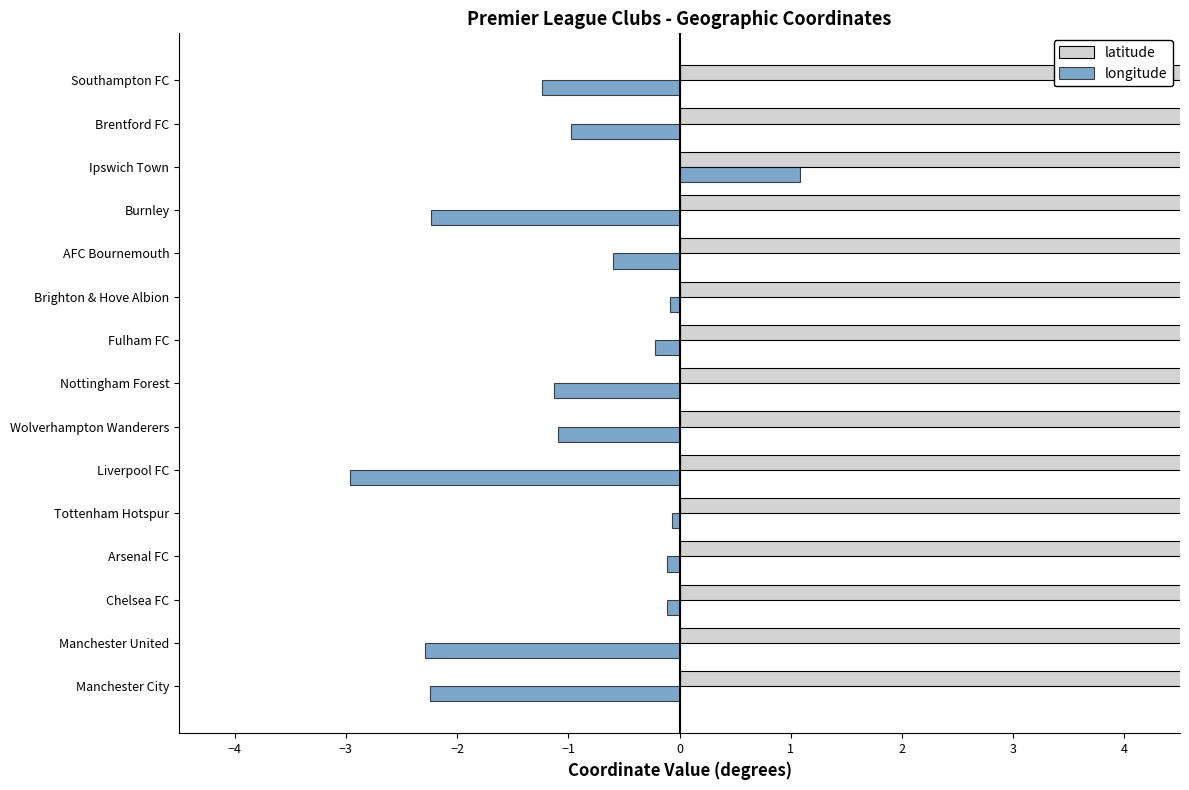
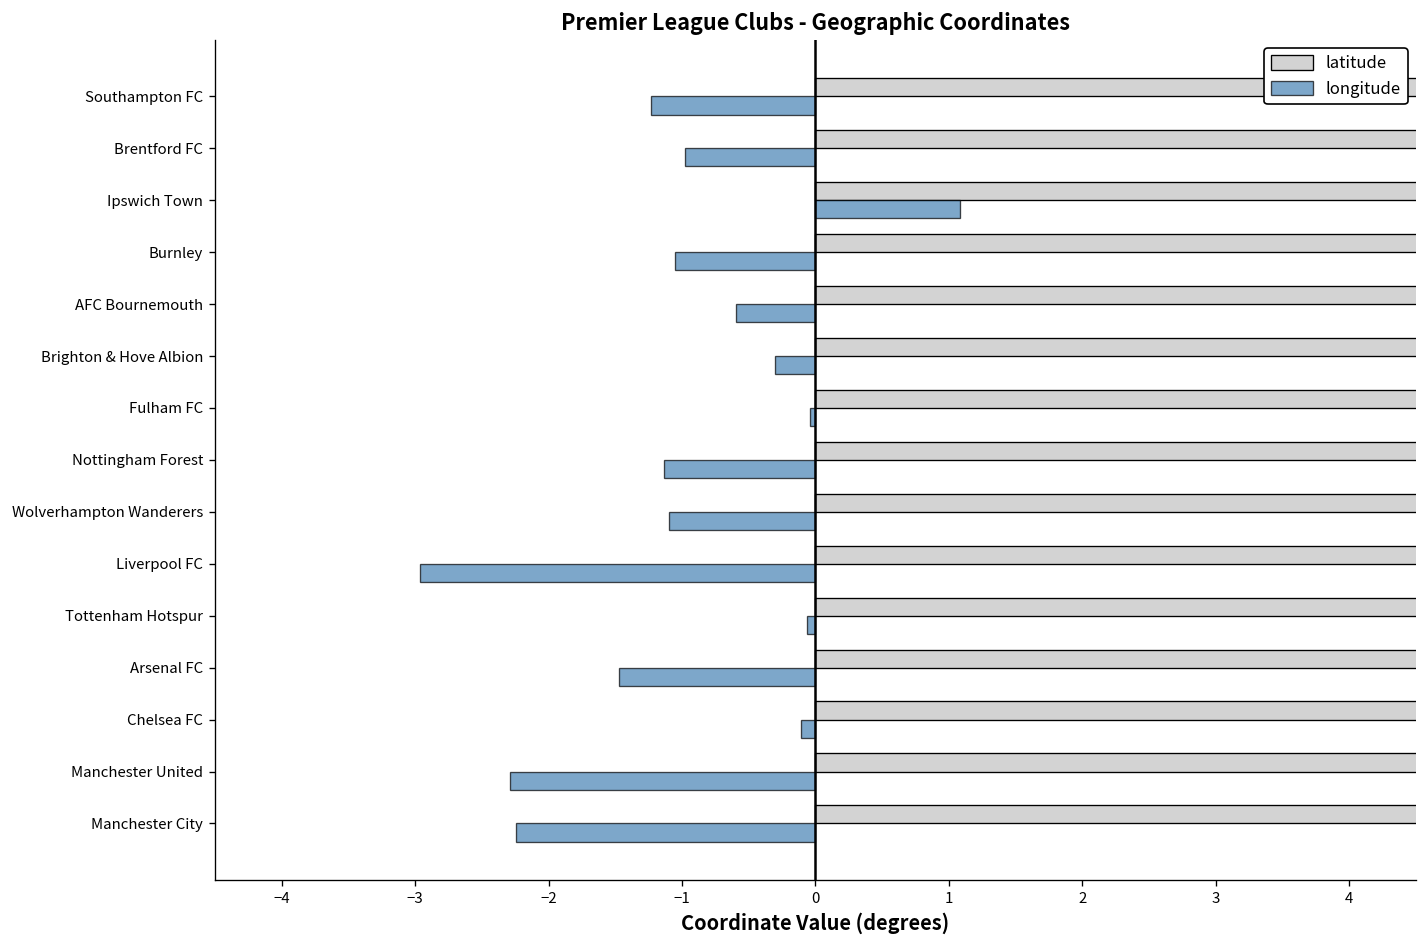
longitude, Burnley: -2.23 -> -1.06
longitude, Brighton & Hove Albion: -0.08 -> -0.30
longitude, Fulham FC: -0.22 -> -0.04
longitude, Arsenal FC: -0.11 -> -1.47
